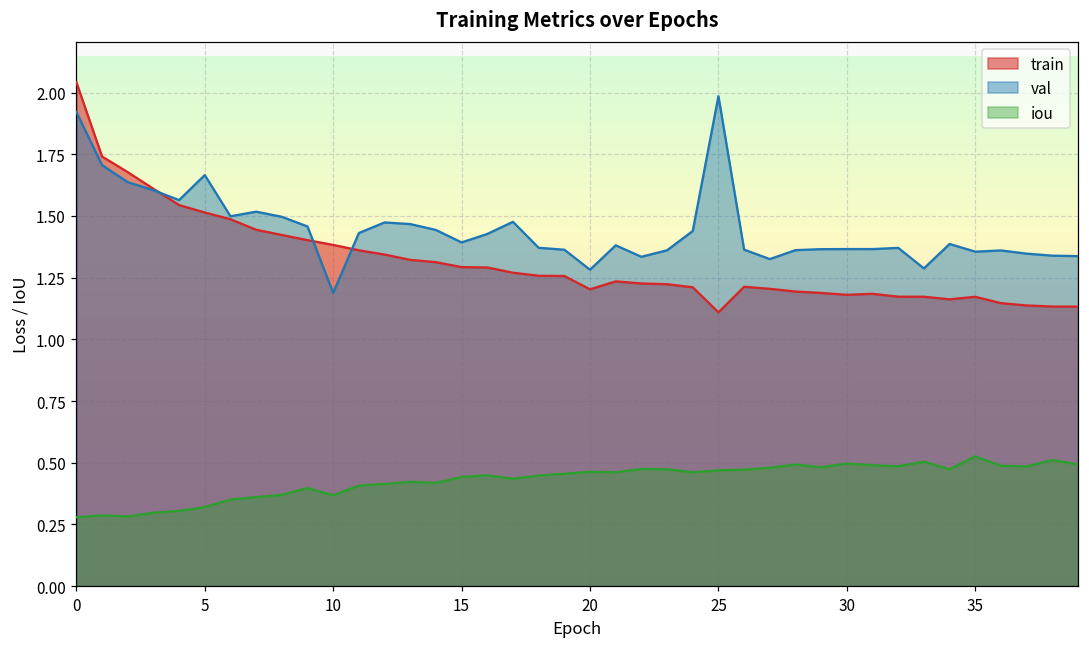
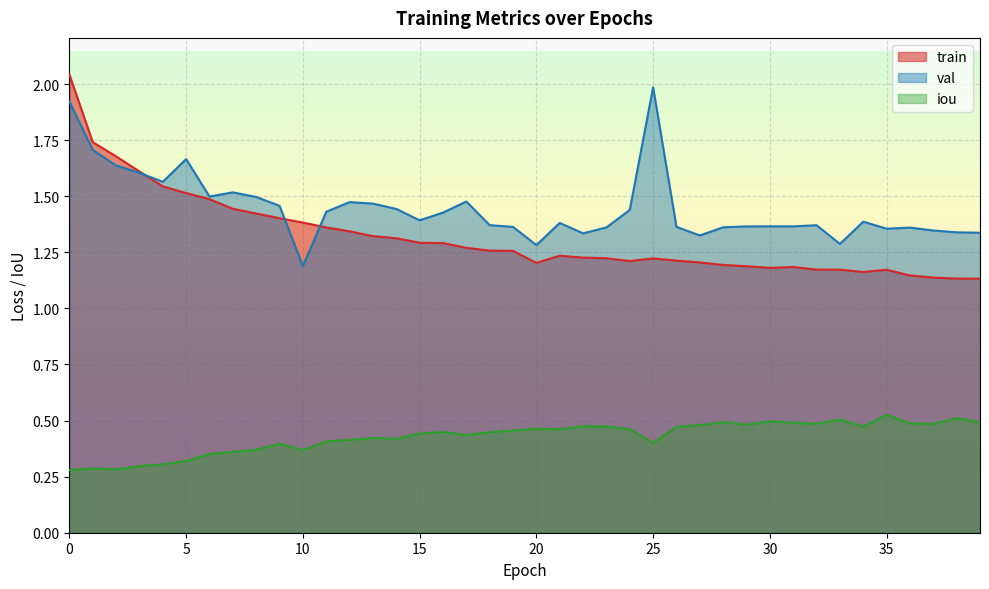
train, 25: 1.11 -> 1.22
iou, 25: 0.47 -> 0.40
